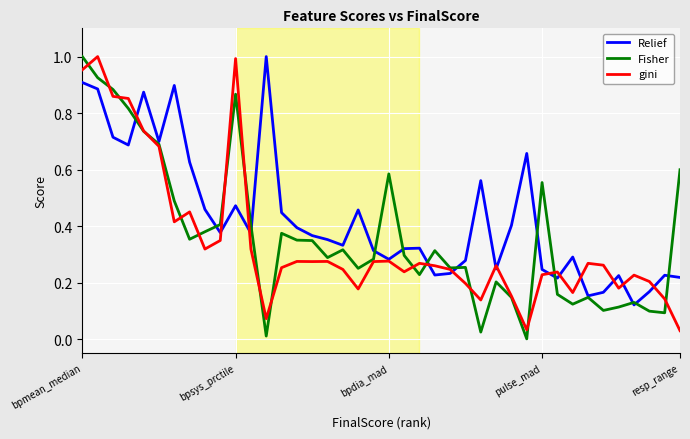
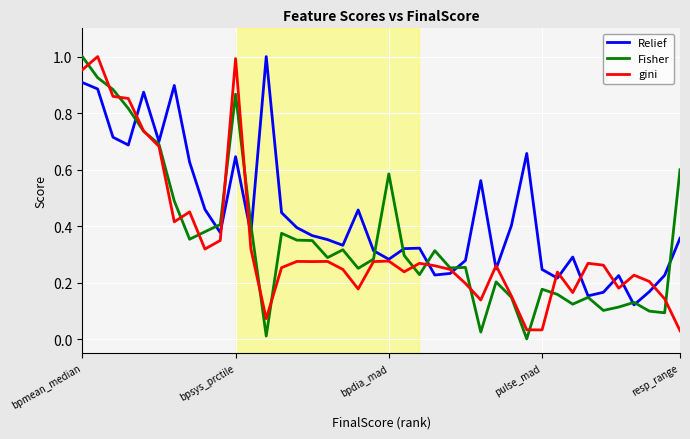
Relief, bpsys_prctile: 0.47 -> 0.65
Fisher, pulse_mad: 0.55 -> 0.18
gini, pulse_mad: 0.23 -> 0.03
Relief, resp_range: 0.22 -> 0.36
